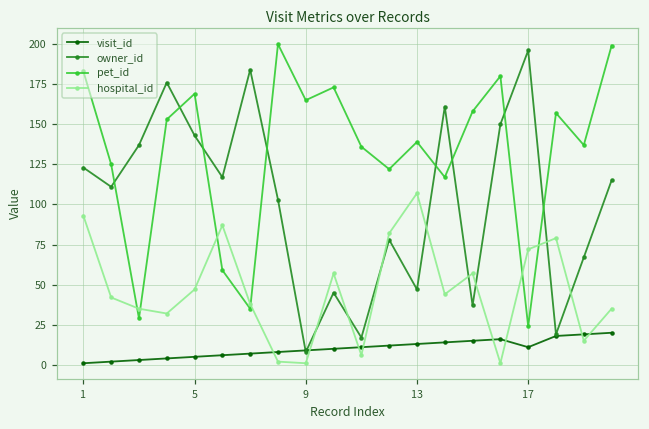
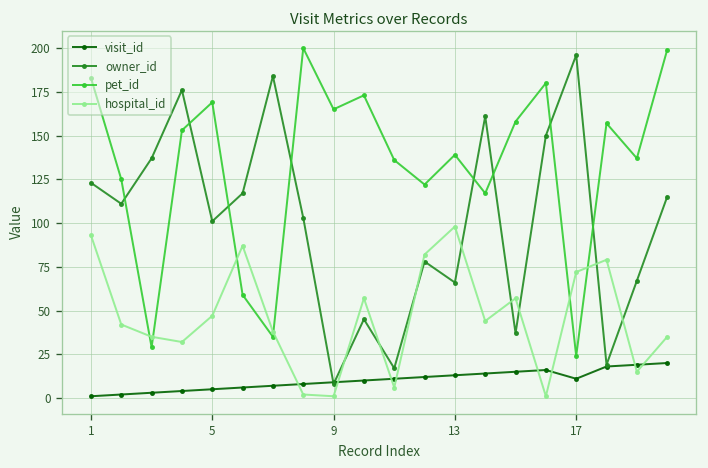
owner_id, 5: 143 -> 101
owner_id, 13: 47 -> 66
hospital_id, 13: 107 -> 98
